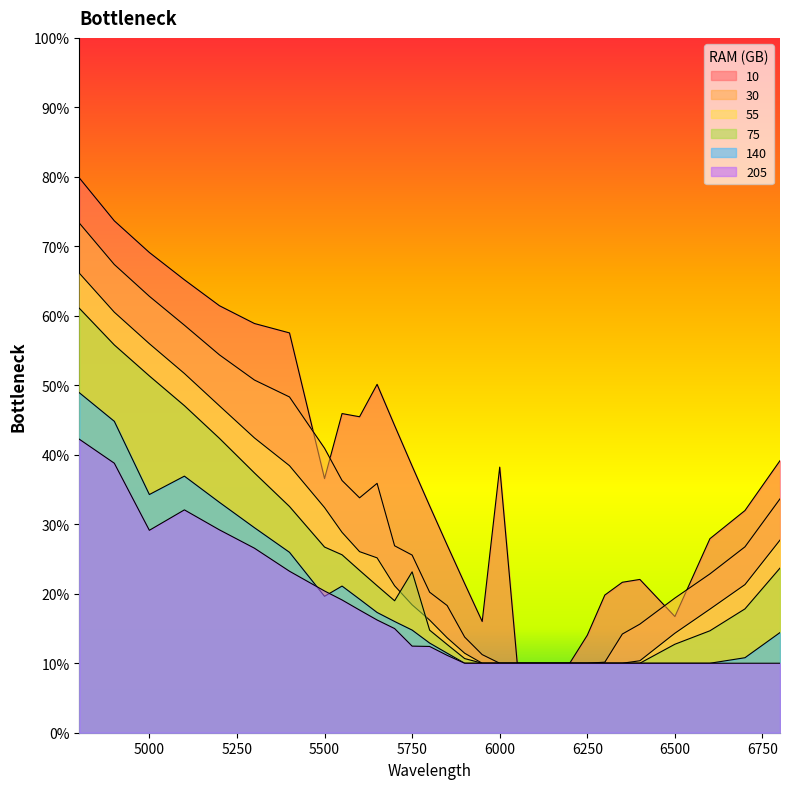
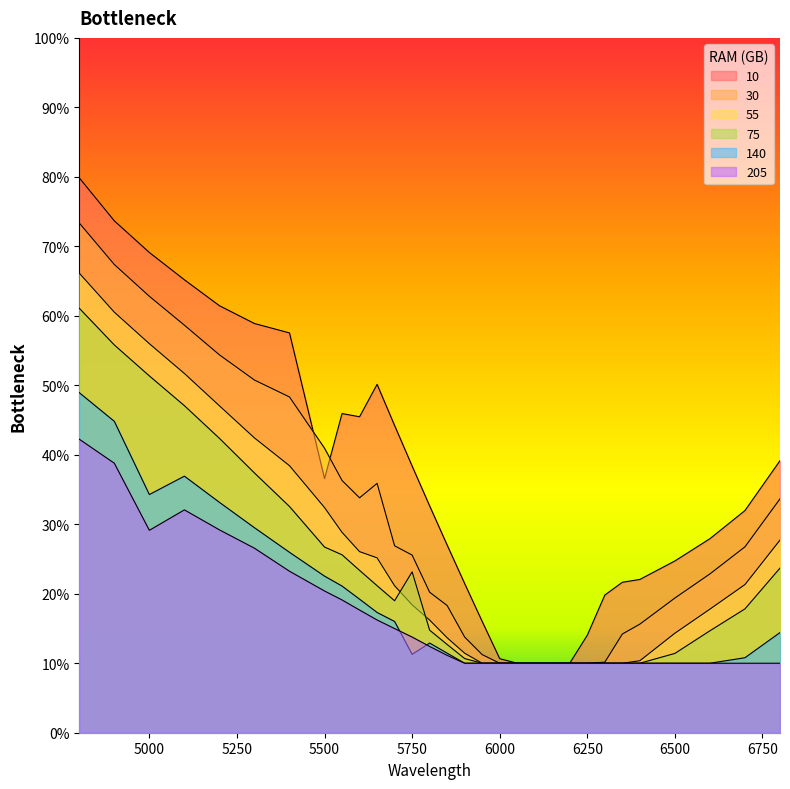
140, 5500: 20% -> 23%
140, 5750: 15% -> 11%
205, 5750: 12% -> 14%
10, 6000: 38% -> 11%
10, 6500: 17% -> 25%
75, 6500: 13% -> 11%
